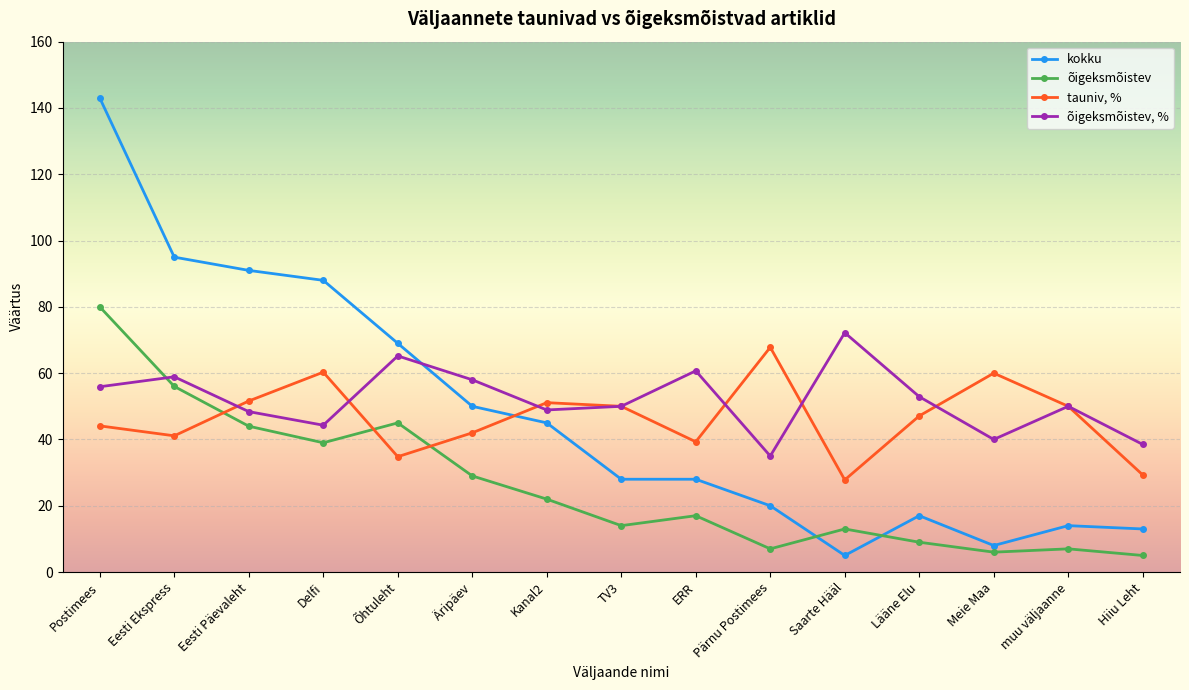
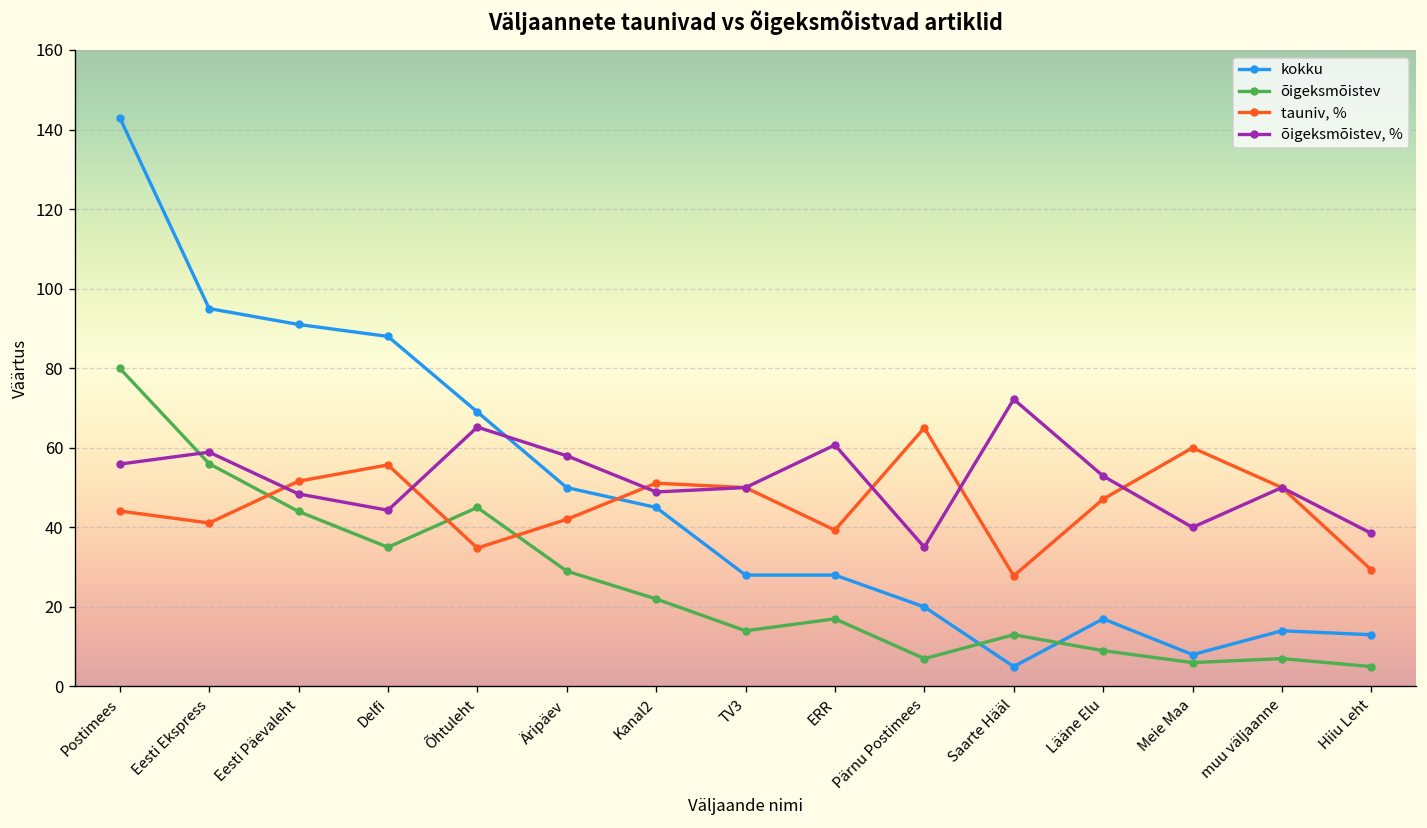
õigeksmõistev, Delfi: 39 -> 35
tauniv, %, Delfi: 60 -> 56
tauniv, %, Pärnu Postimees: 68 -> 65
